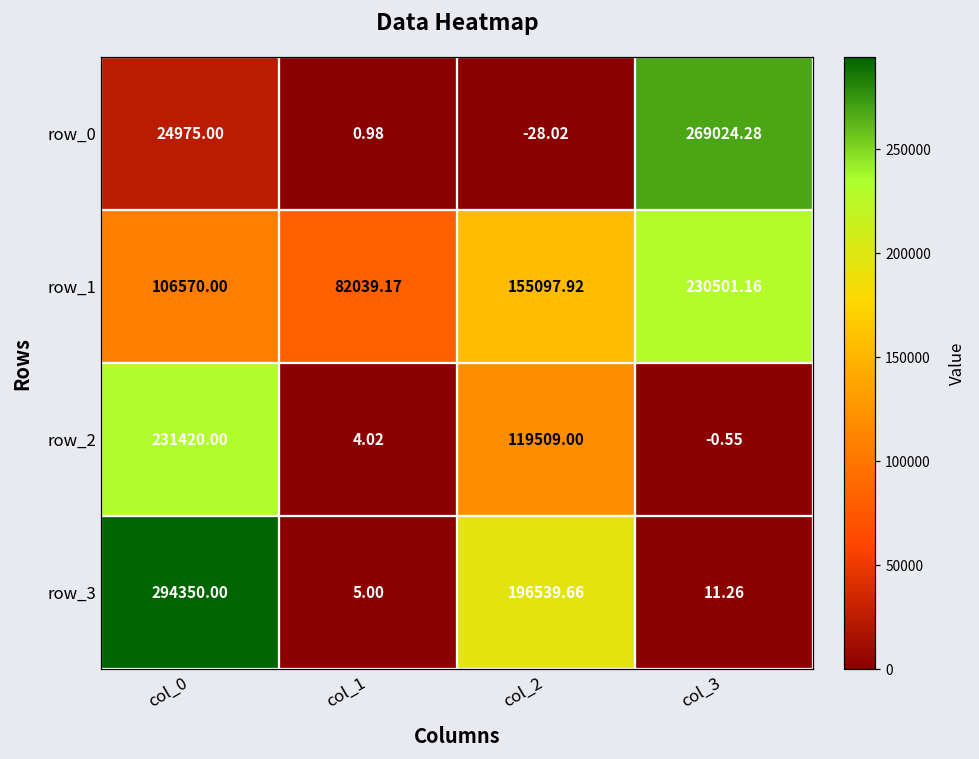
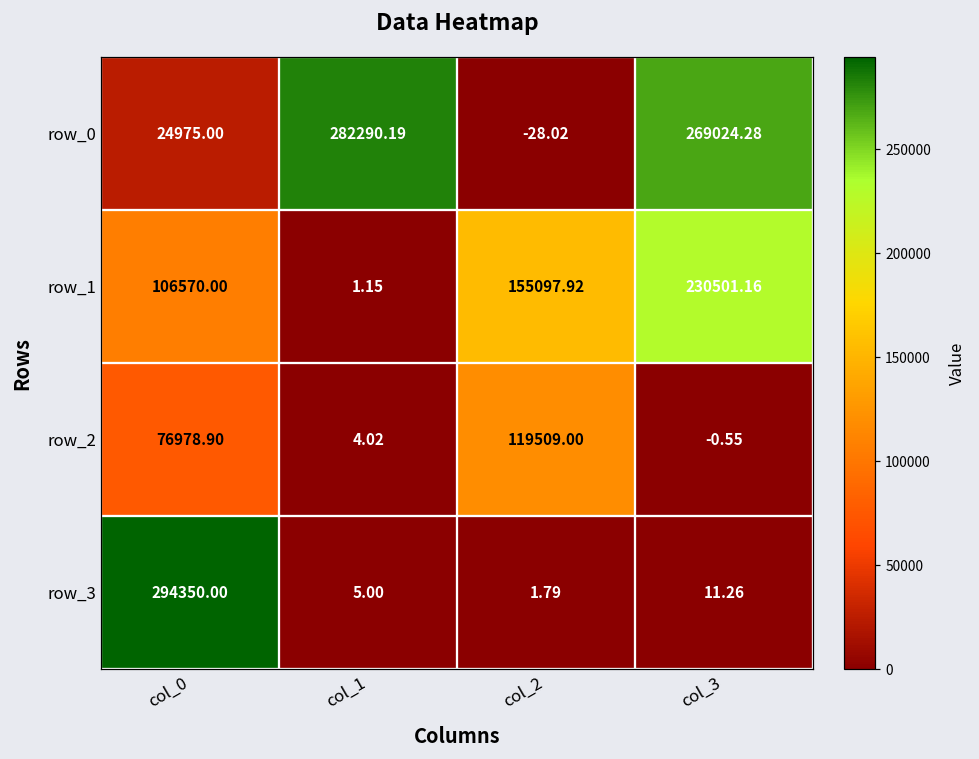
row_0, col_1: 0.98 -> 282290.19
row_1, col_1: 82039.17 -> 1.15
row_2, col_0: 231420.00 -> 76978.90
row_3, col_2: 196539.66 -> 1.79
